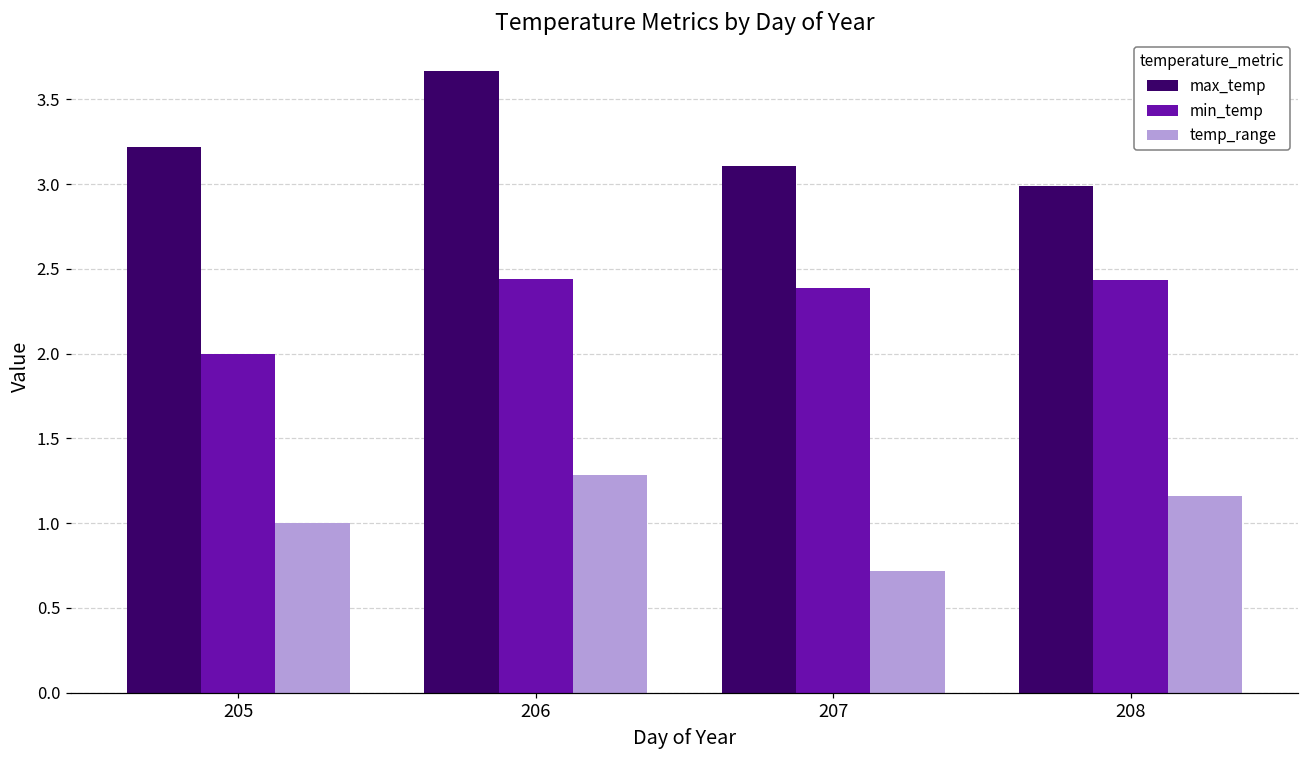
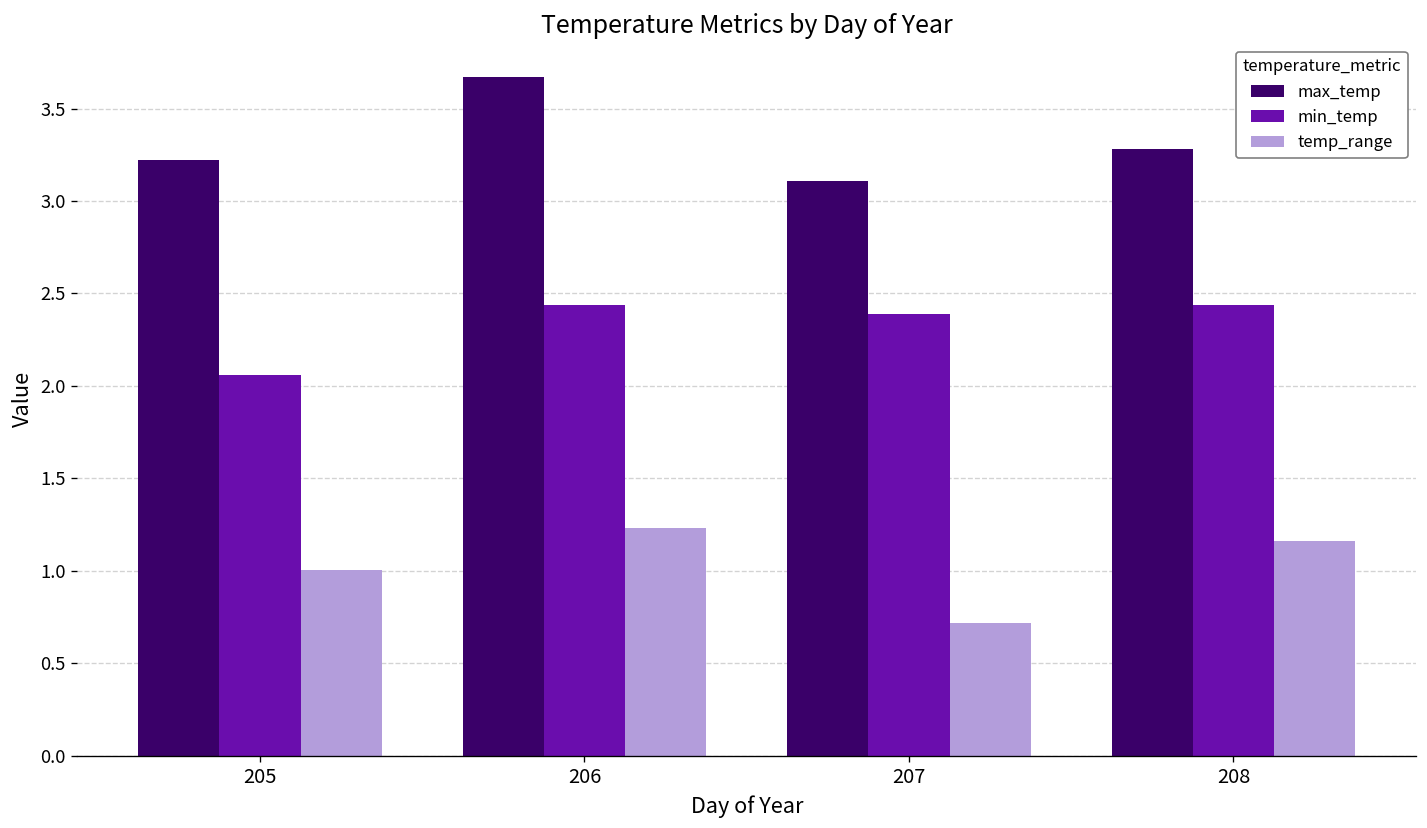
min_temp, 205: 2.00 -> 2.06
temp_range, 206: 1.28 -> 1.23
max_temp, 208: 2.99 -> 3.28
